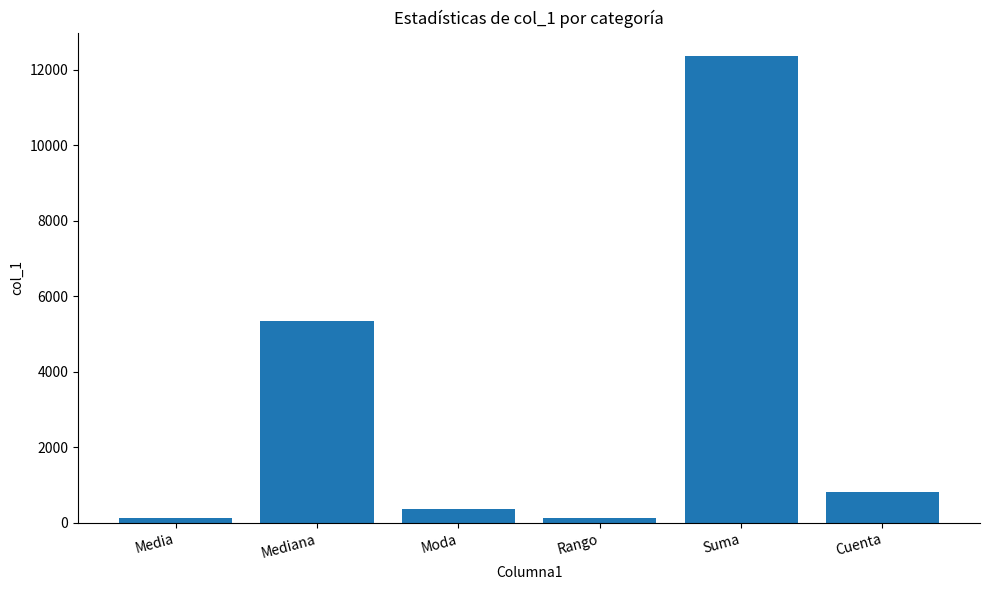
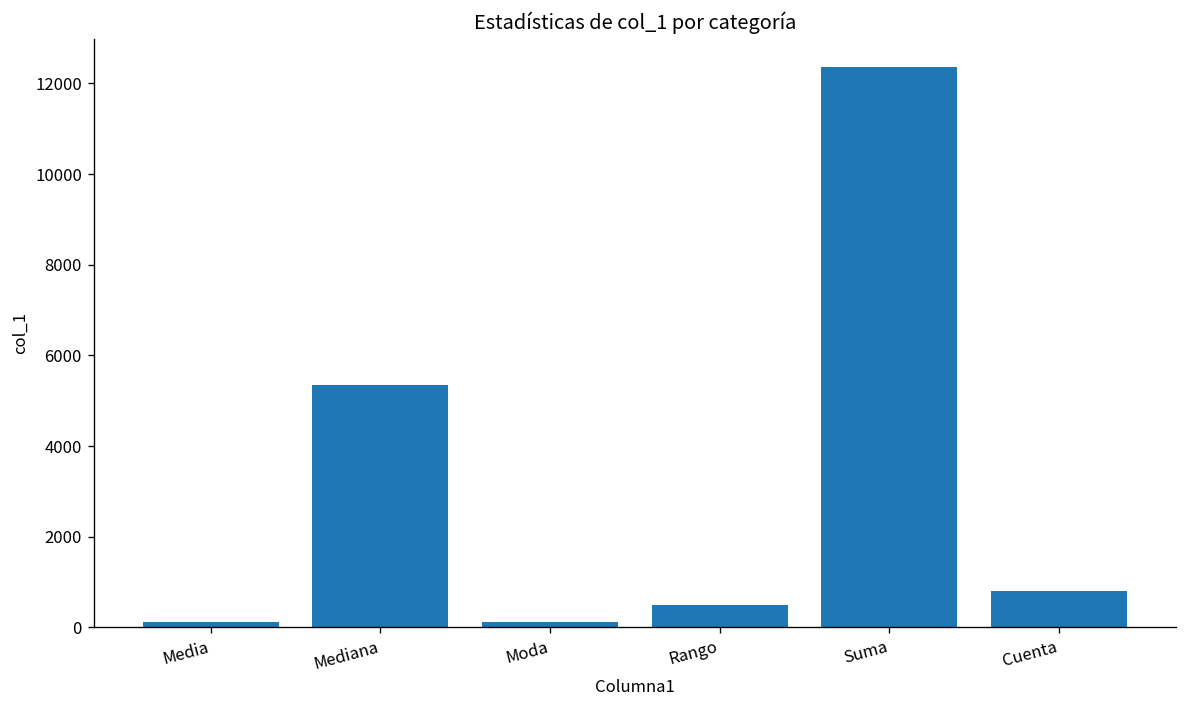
Moda: 400 -> 100
Rango: 100 -> 500
